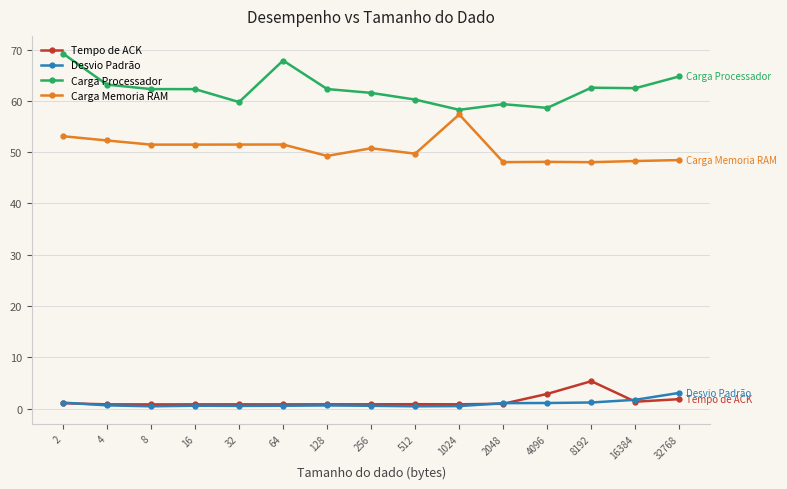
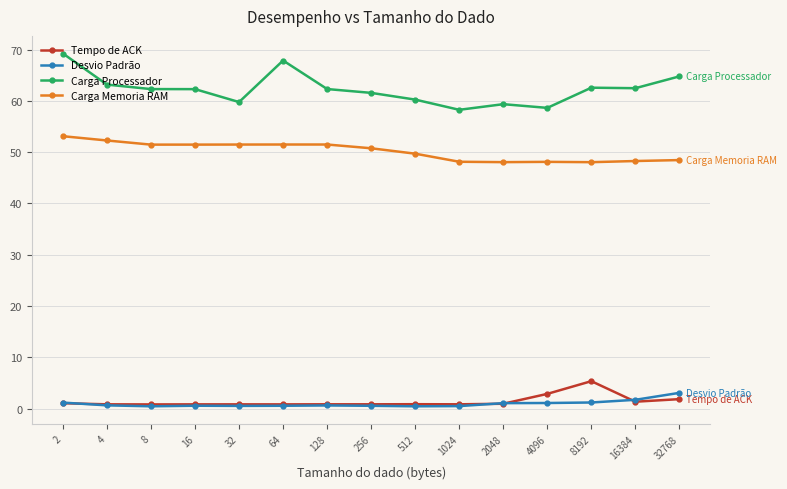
Carga Memoria RAM, 128: 49 -> 51
Carga Memoria RAM, 1024: 57 -> 48
